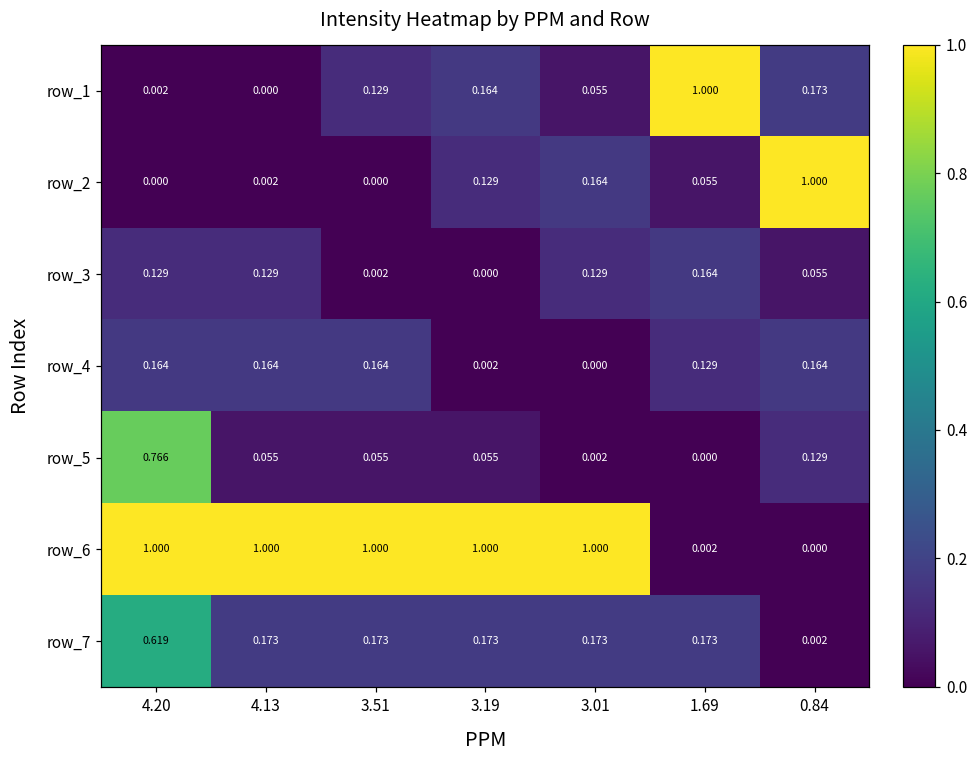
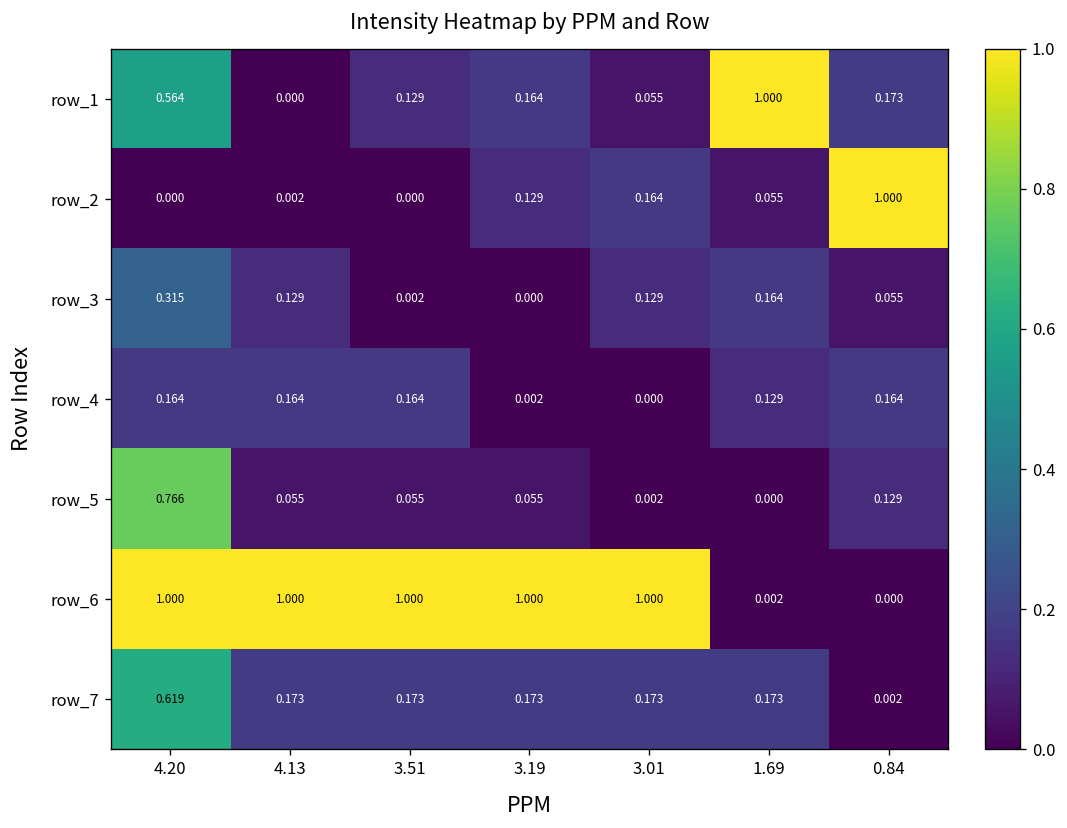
row_1, 4.20: 0.002 -> 0.564
row_3, 4.20: 0.129 -> 0.315
